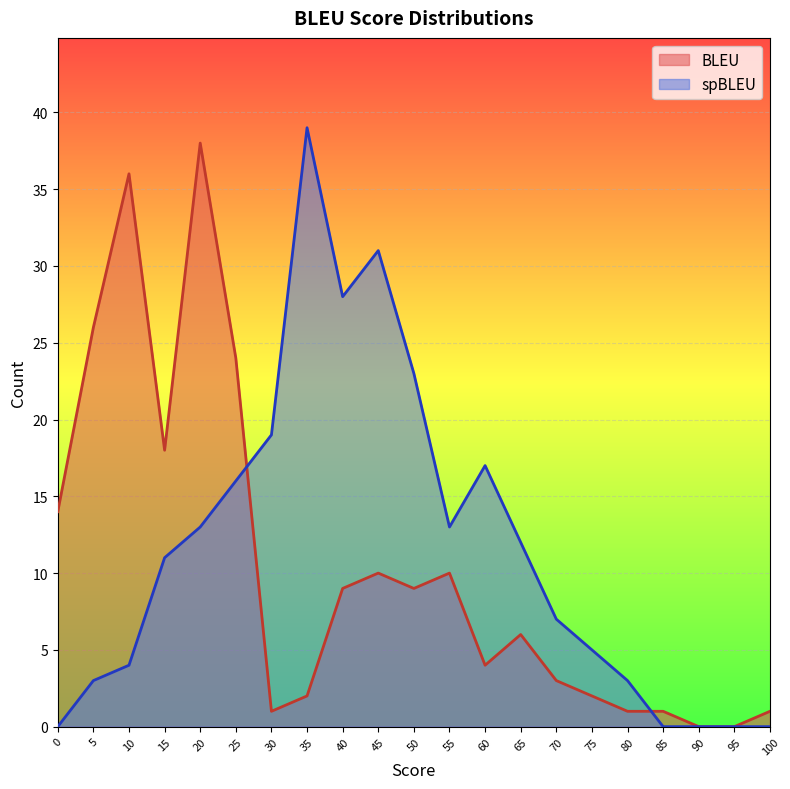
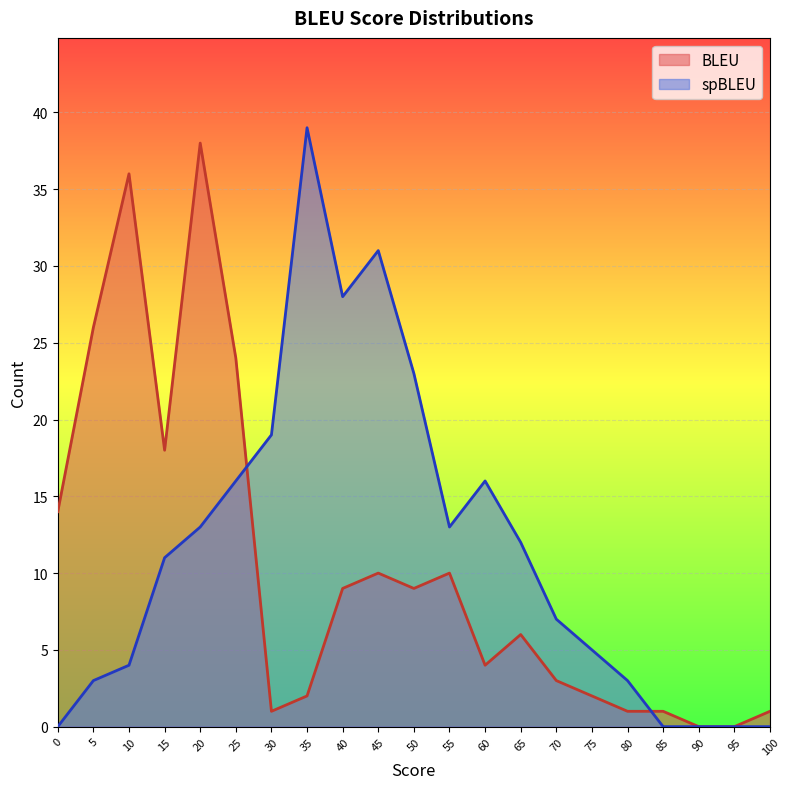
spBLEU, 60: 17 -> 16
